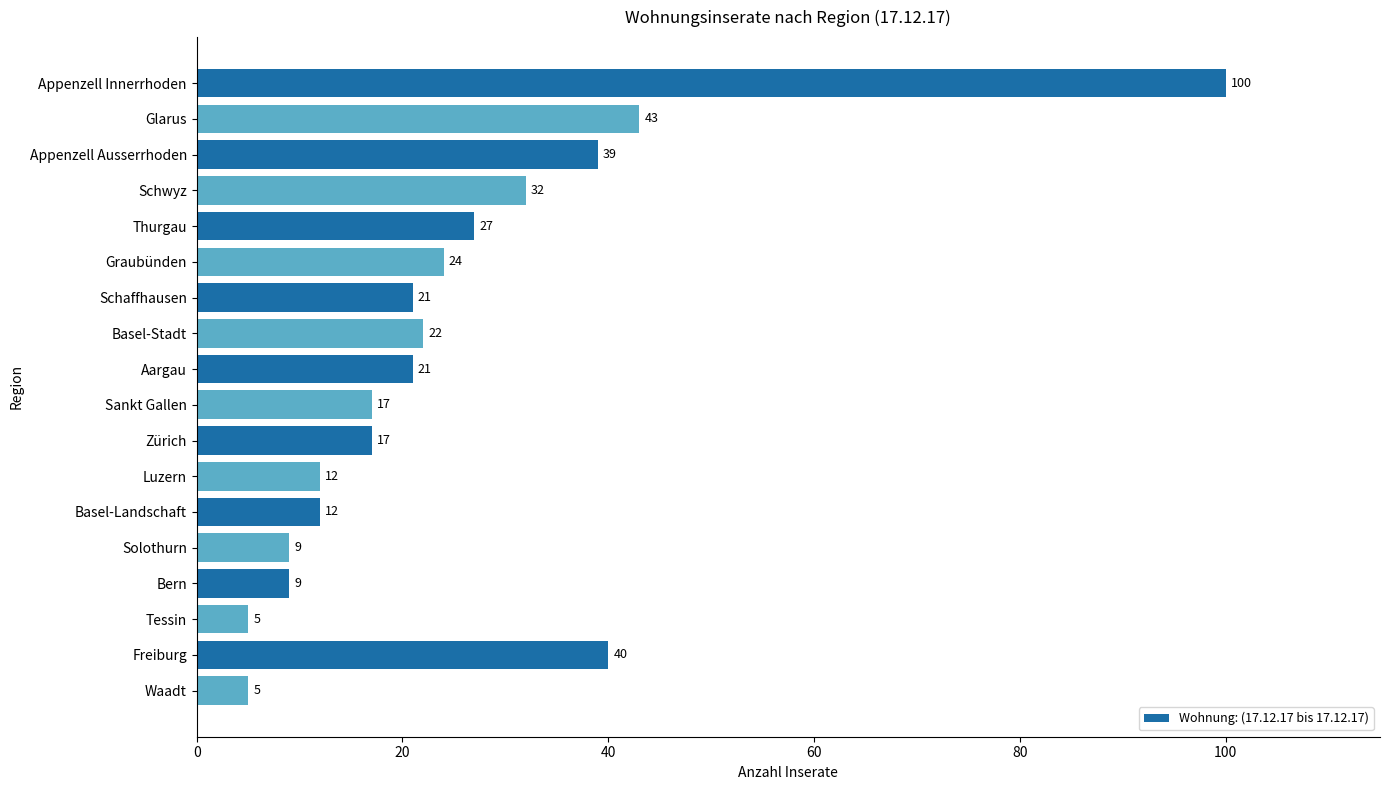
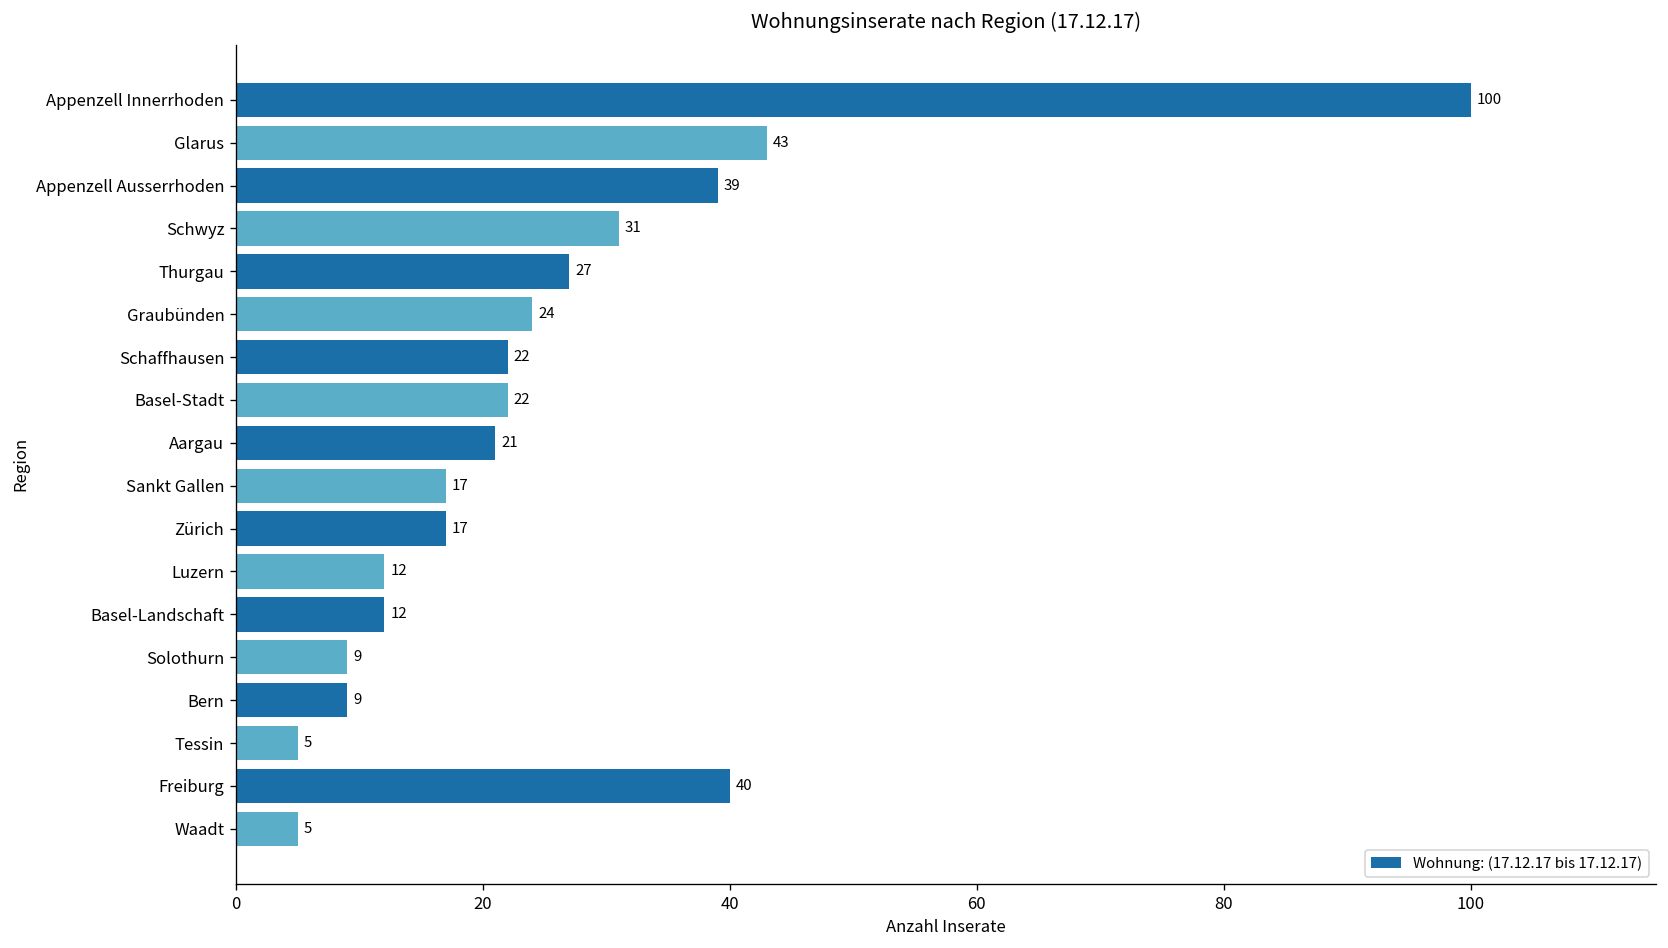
Schwyz: 32 -> 31
Schaffhausen: 21 -> 22
